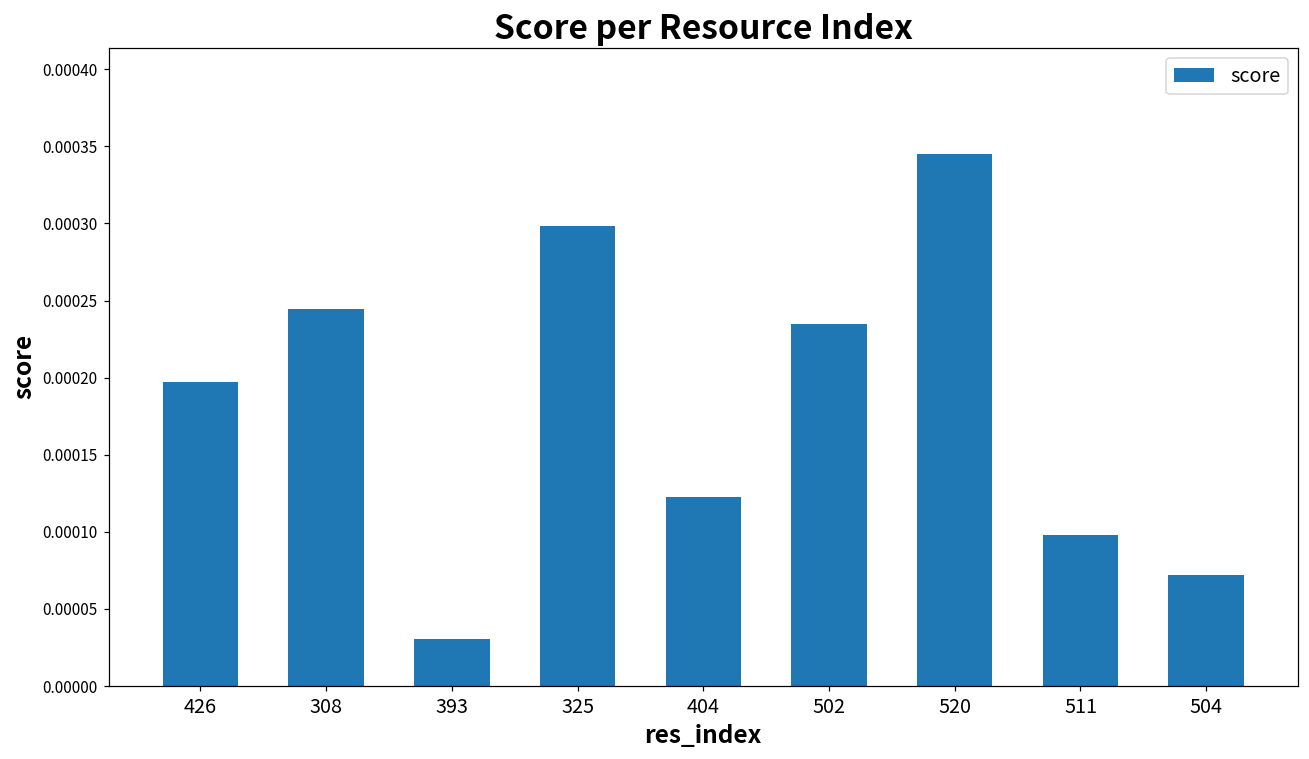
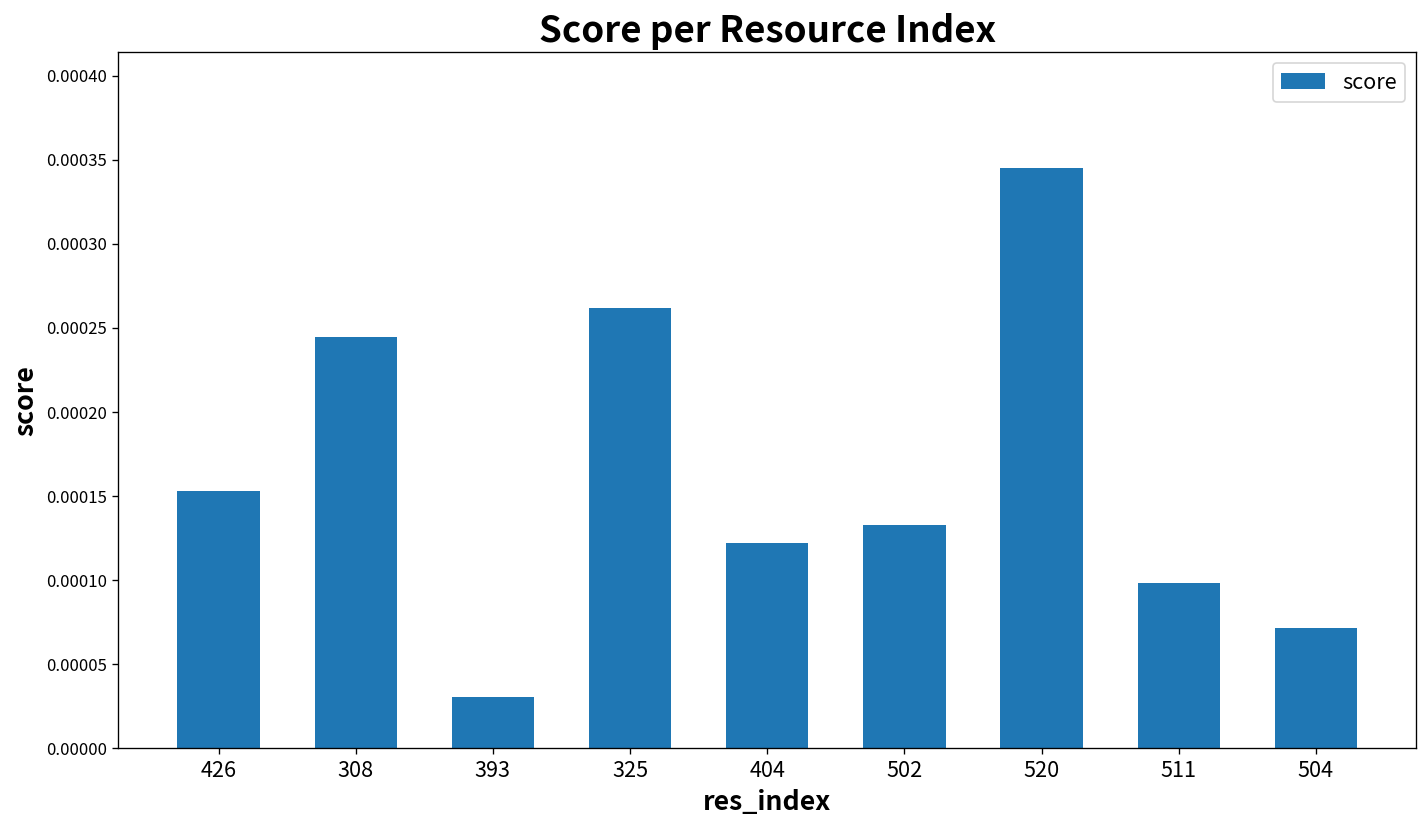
426: 0.000197 -> 0.000153
325: 0.000298 -> 0.000262
502: 0.000235 -> 0.000133
